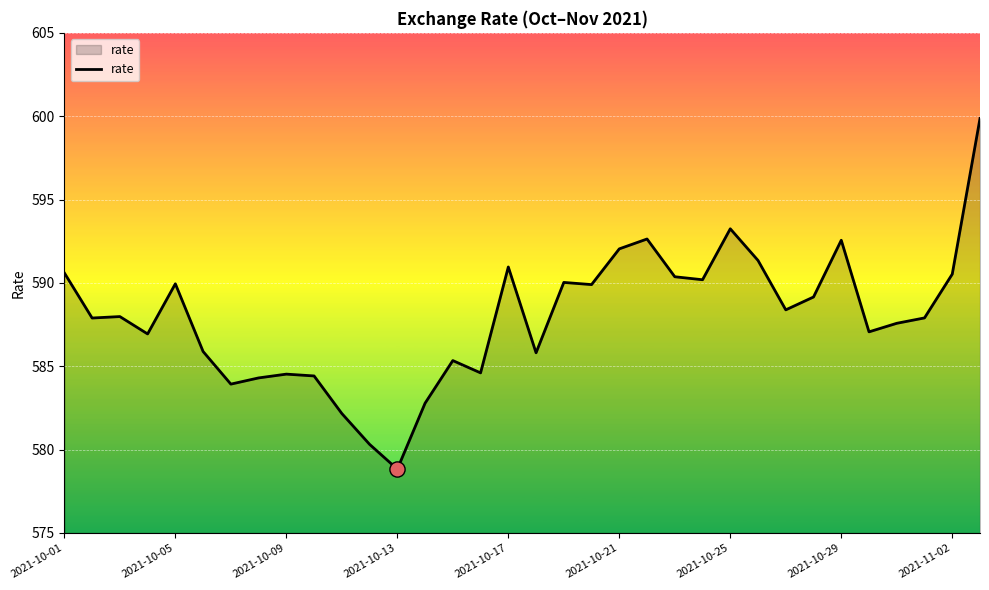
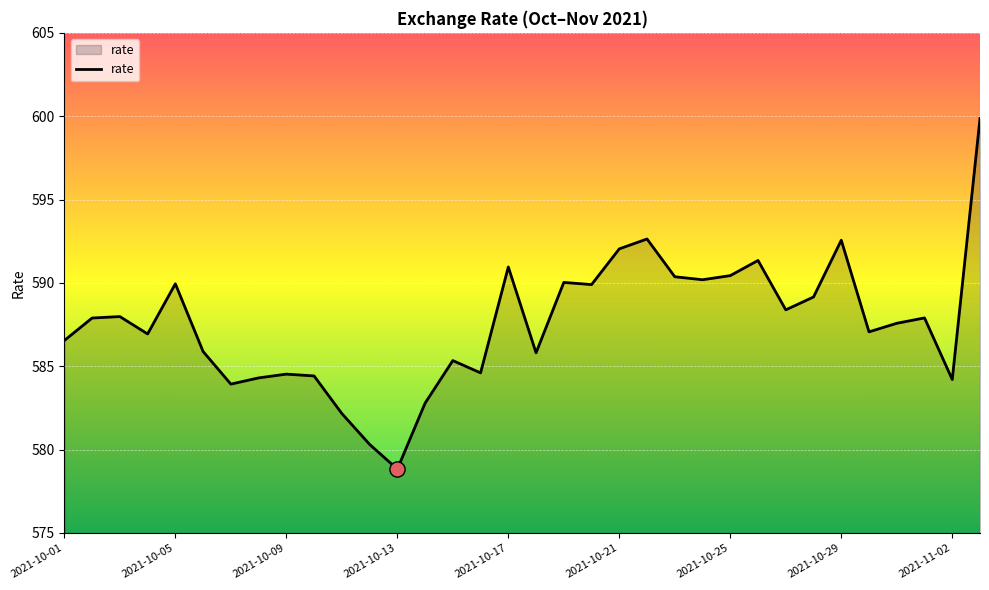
rate, 2021-10-01: 590.6 -> 586.5
rate, 2021-10-25: 593.2 -> 590.4
rate, 2021-11-02: 590.5 -> 584.2
